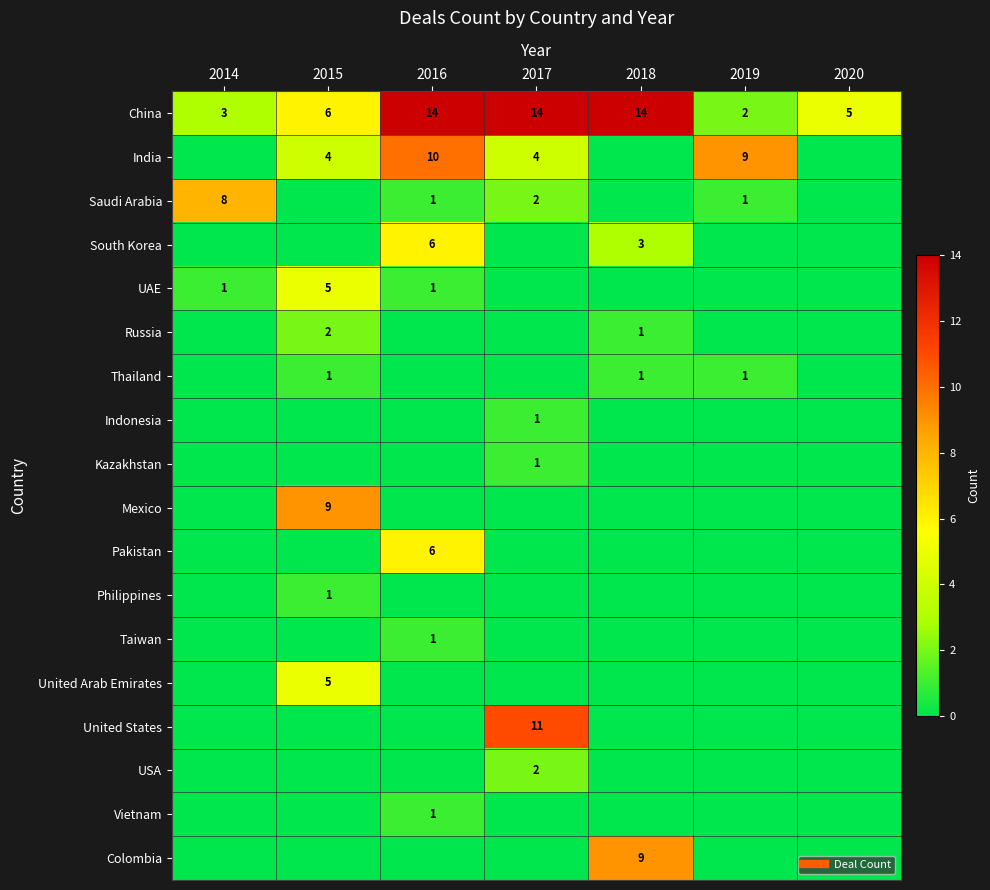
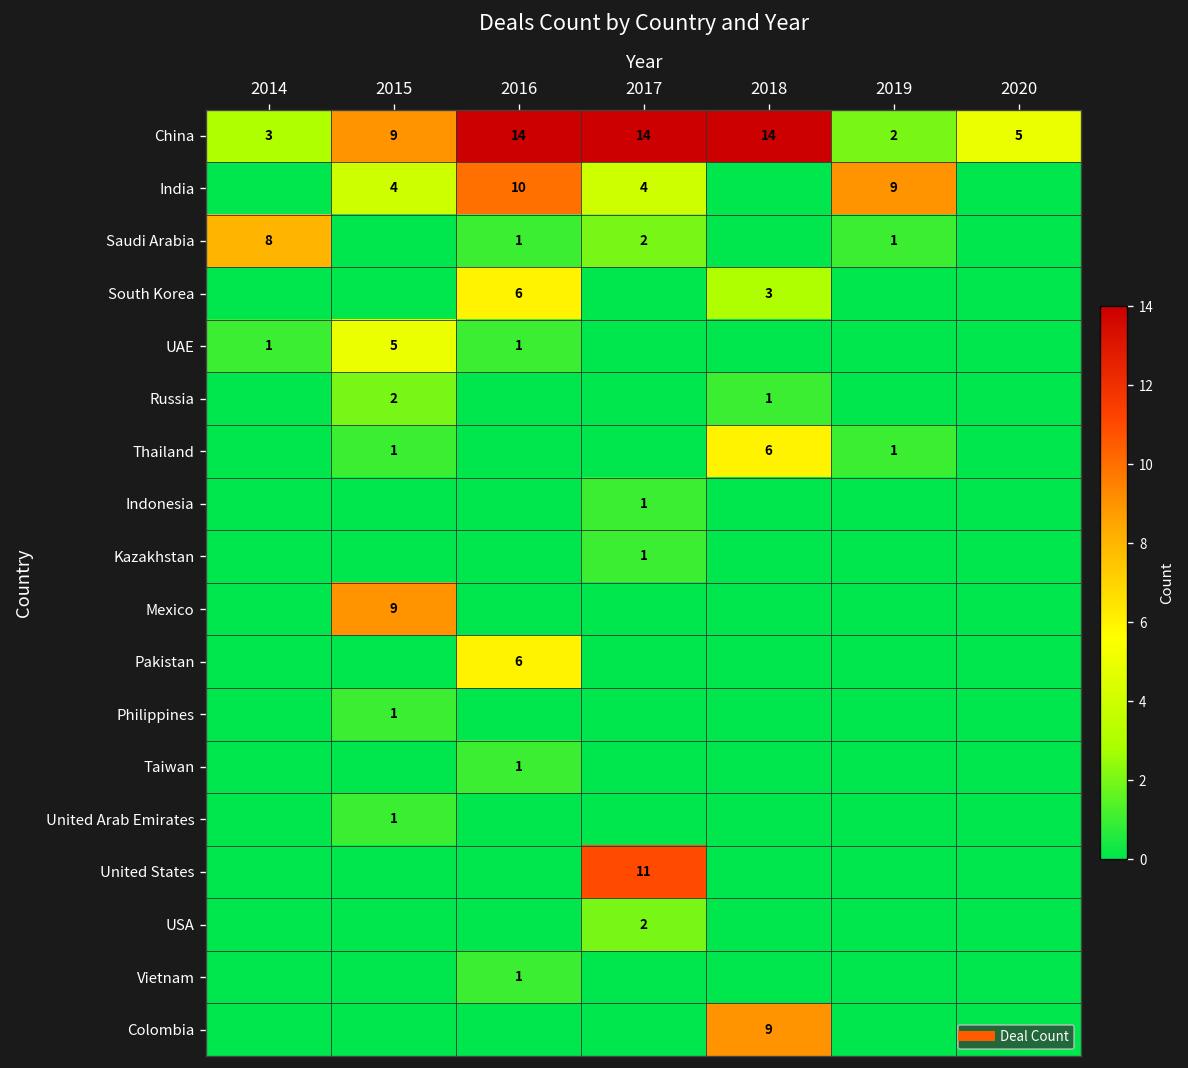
China, 2015: 6 -> 9
Thailand, 2018: 1 -> 6
United Arab Emirates, 2015: 5 -> 1
